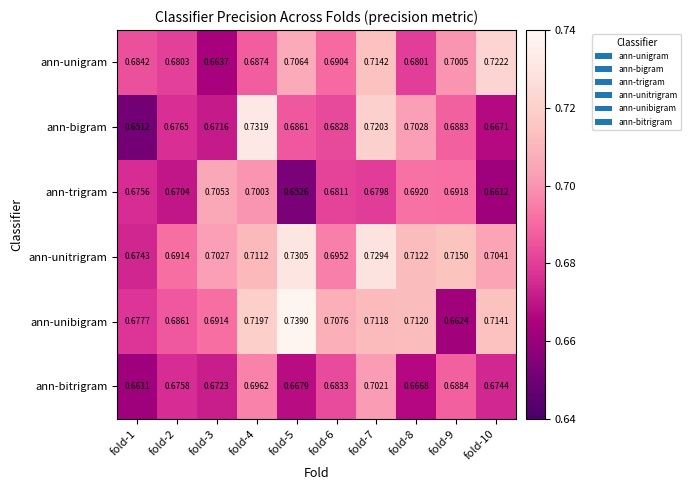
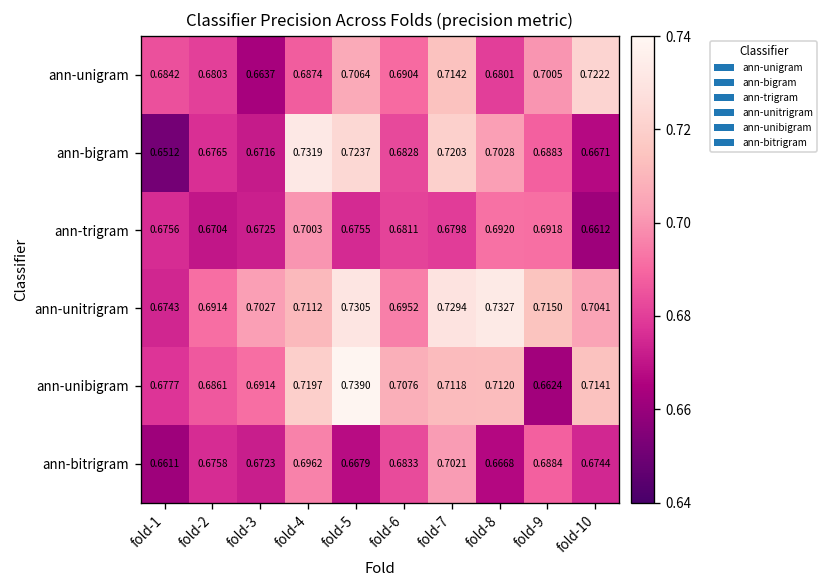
ann-bigram, fold-5: 0.6861 -> 0.7237
ann-trigram, fold-3: 0.7053 -> 0.6725
ann-trigram, fold-5: 0.6526 -> 0.6755
ann-unitrigram, fold-8: 0.7122 -> 0.7327
